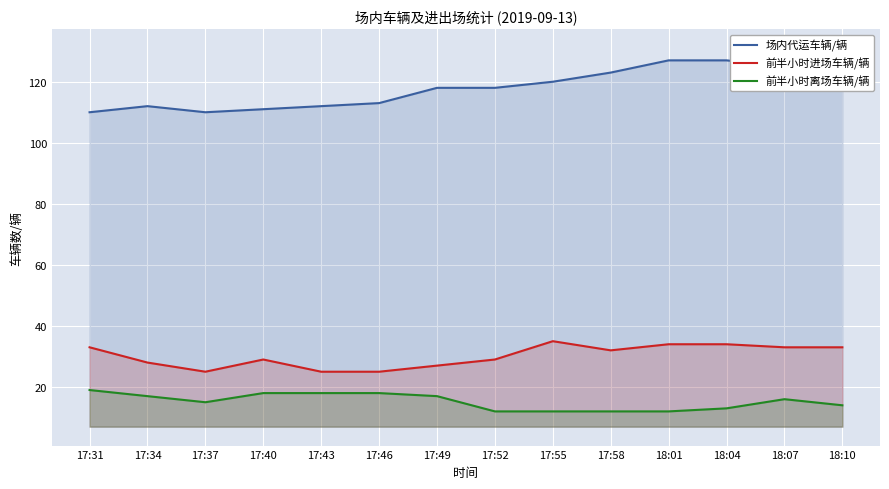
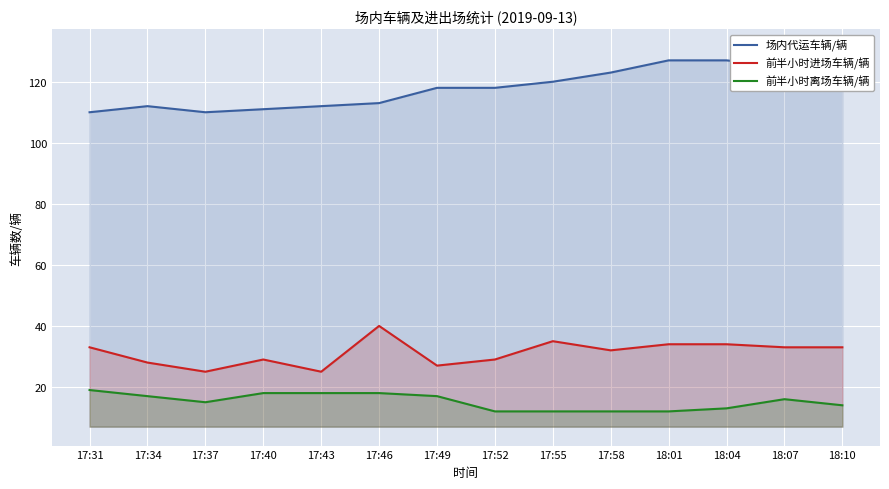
前半小时进场车辆/辆, 17:46: 25 -> 40
